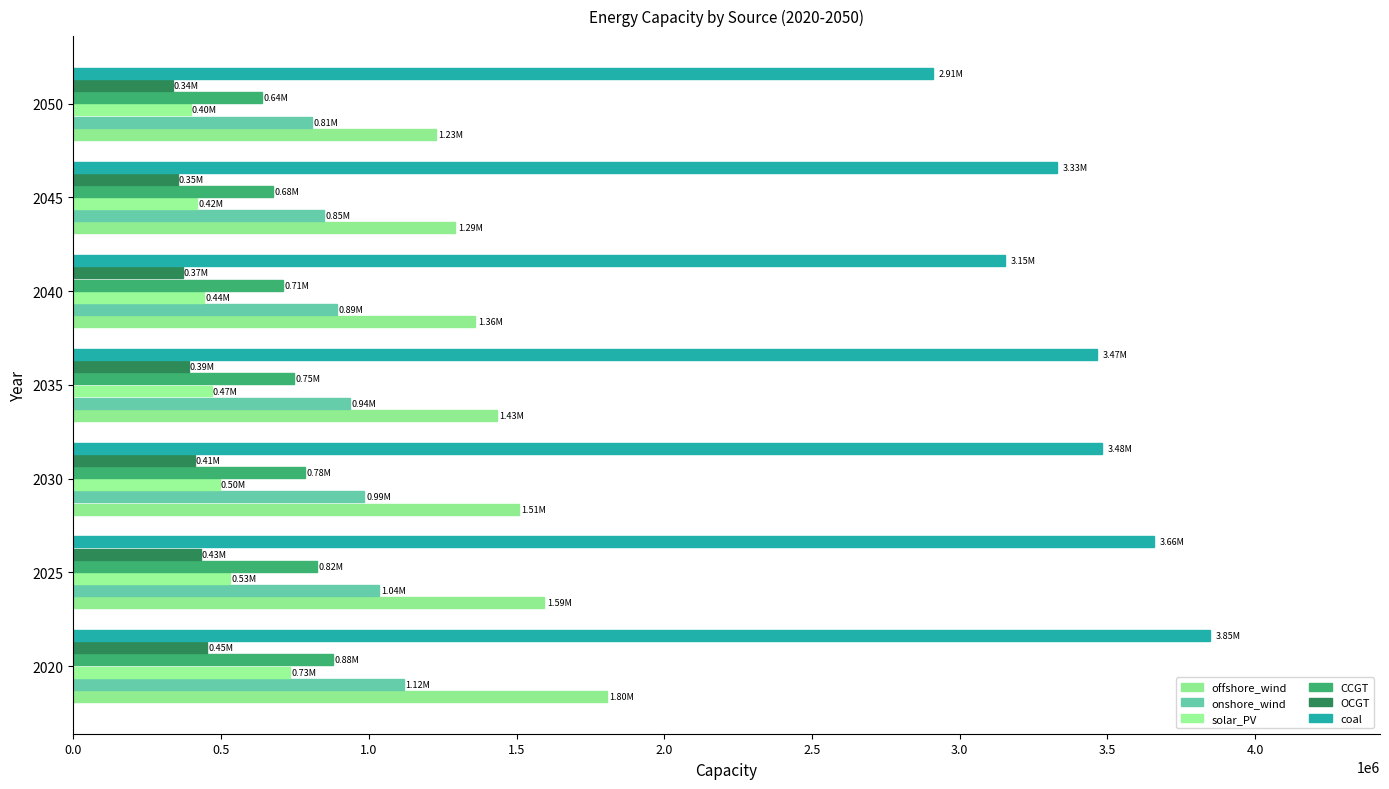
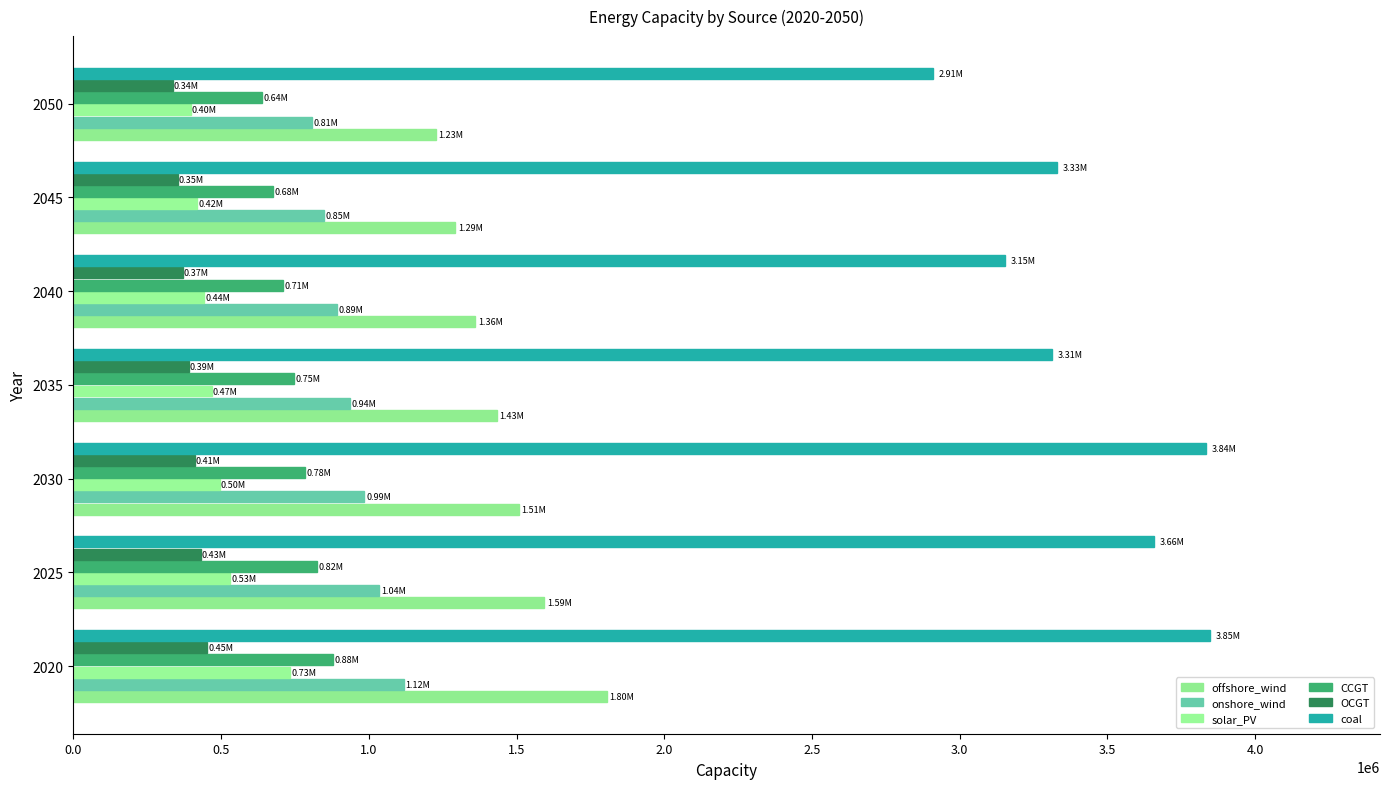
coal, 2035: 3.47M -> 3.31M
coal, 2030: 3.48M -> 3.84M
